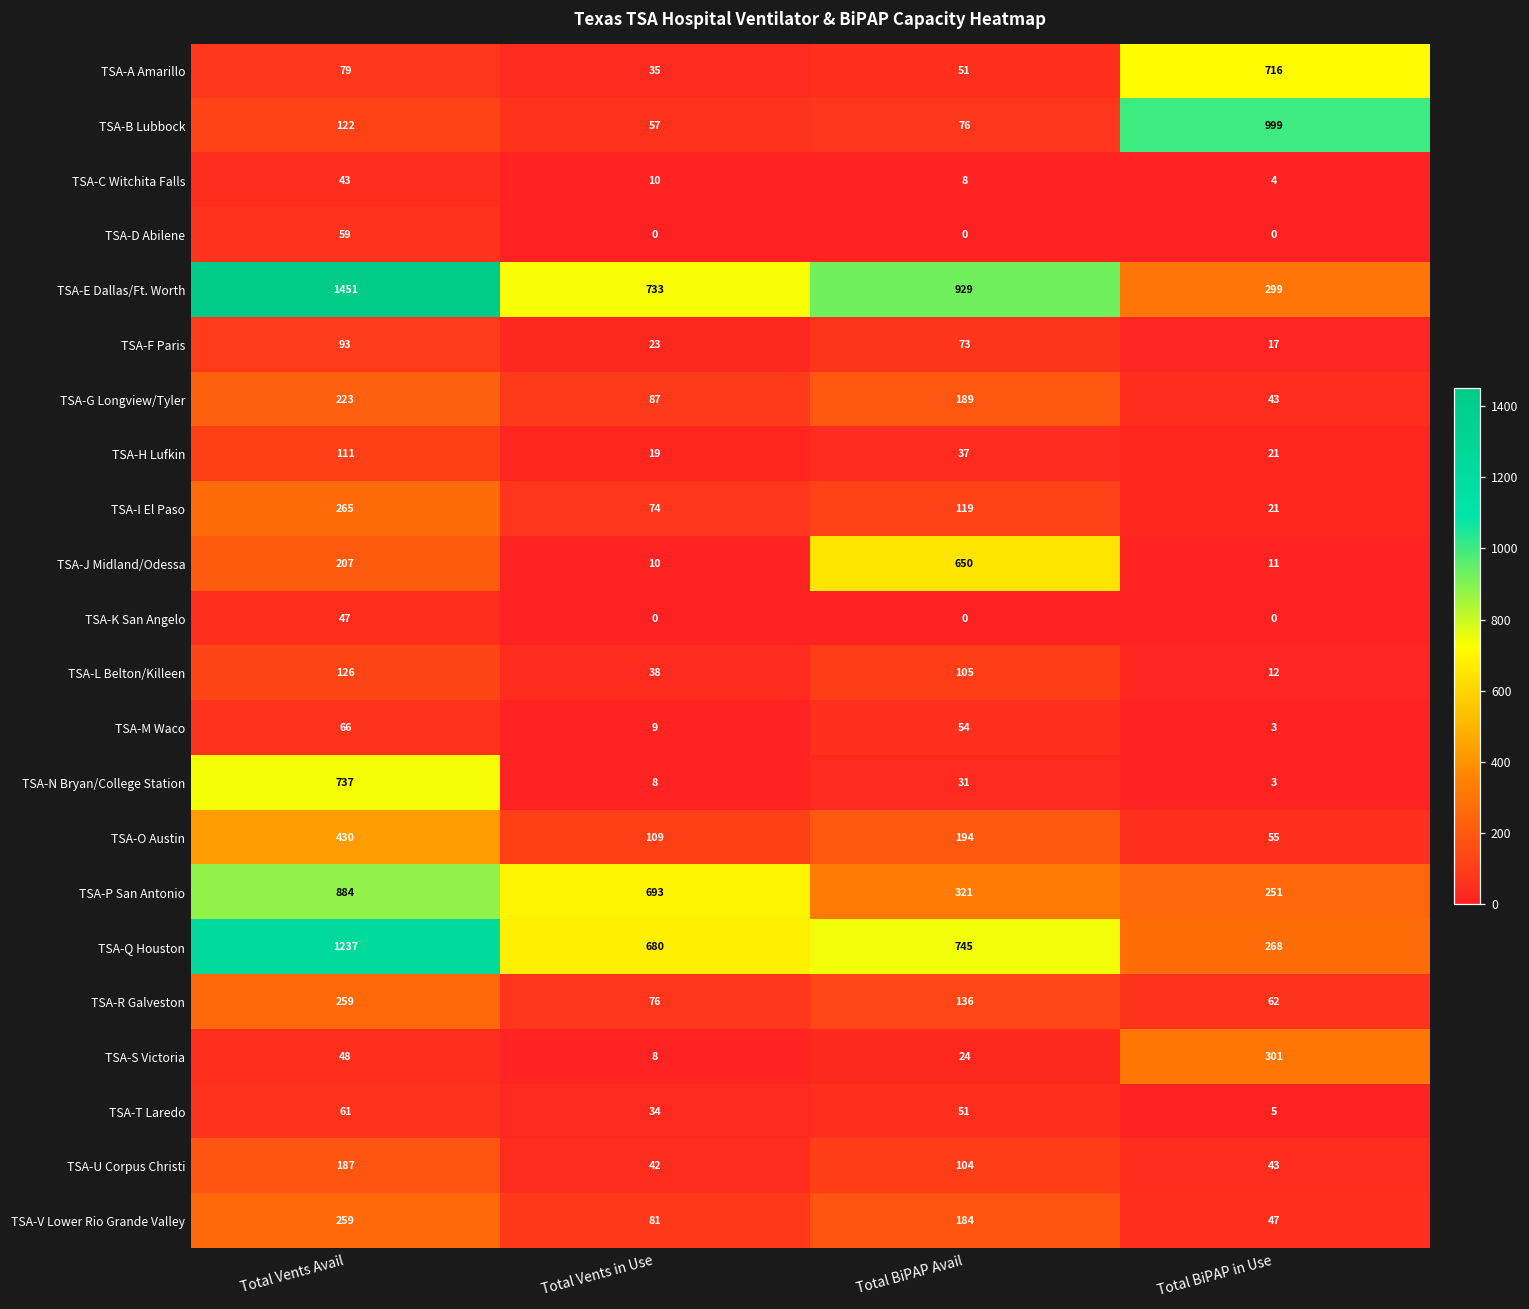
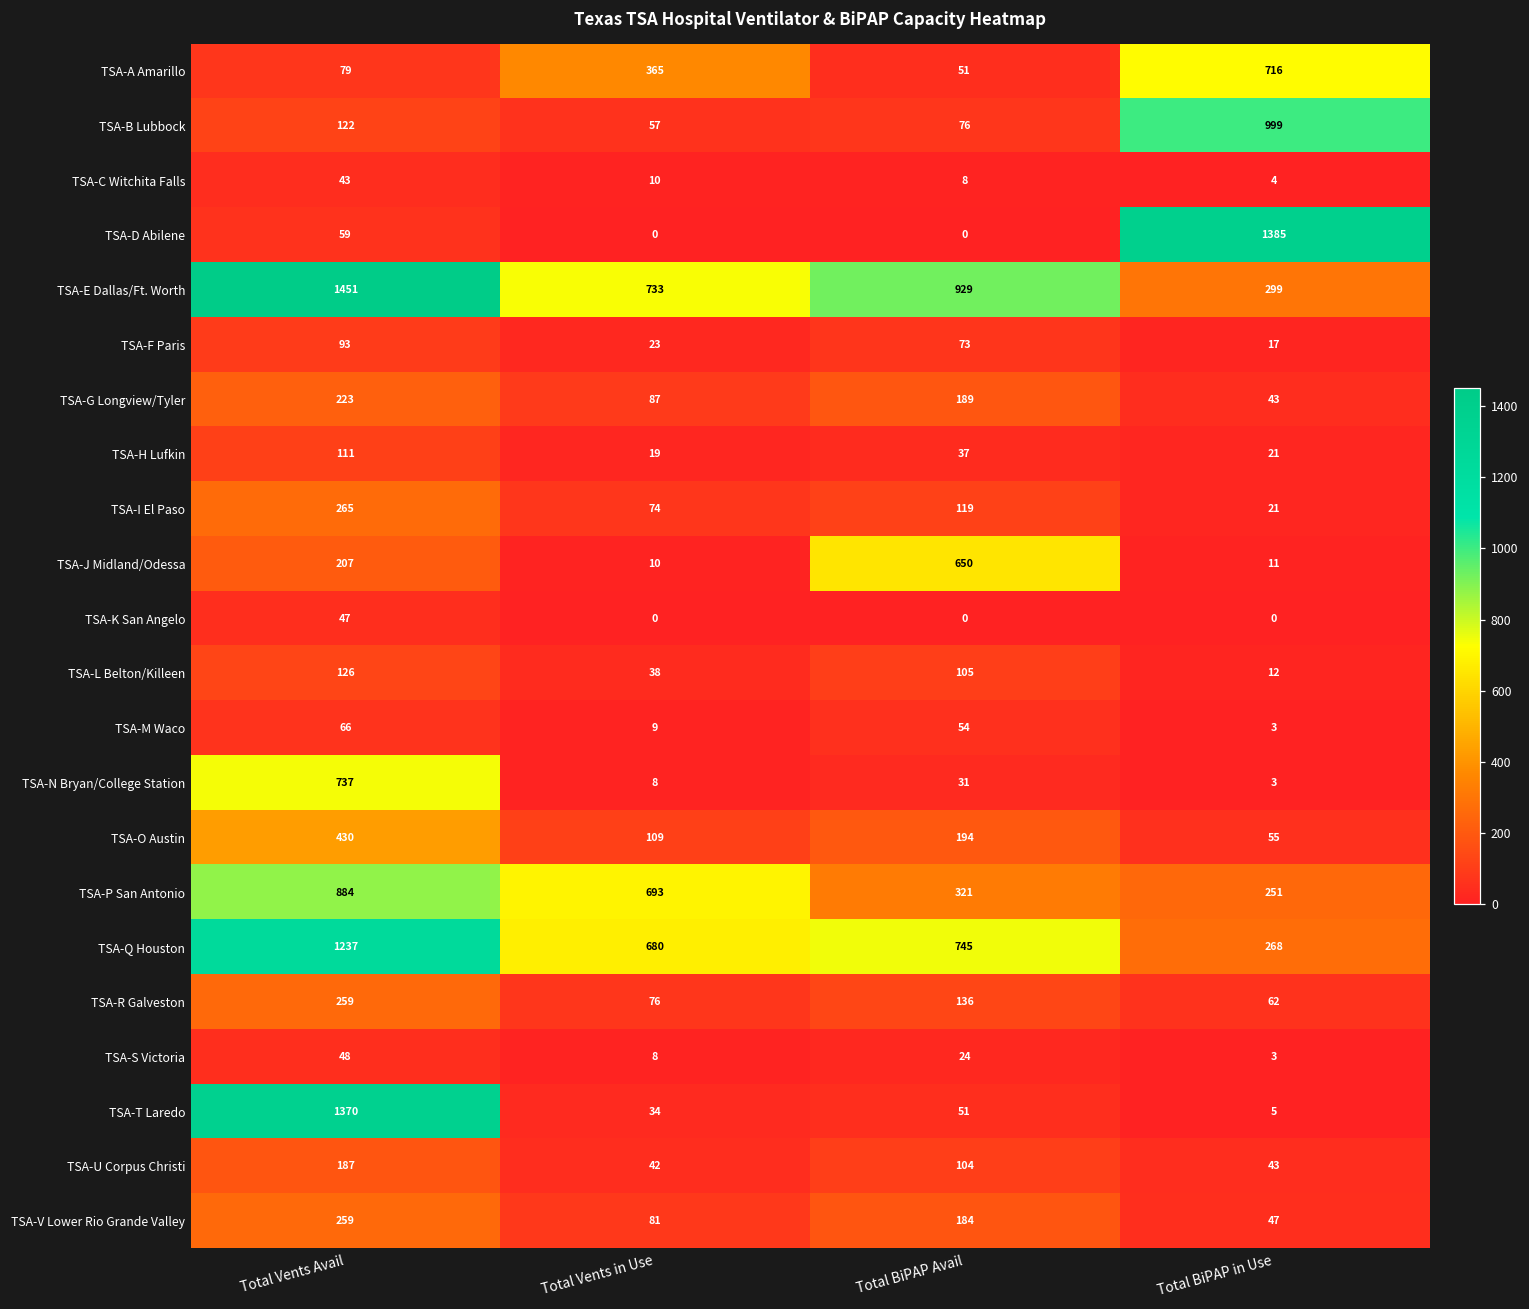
TSA-A Amarillo, Total Vents in Use: 35 -> 365
TSA-D Abilene, Total BiPAP in Use: 0 -> 1385
TSA-S Victoria, Total BiPAP in Use: 301 -> 3
TSA-T Laredo, Total Vents Avail: 61 -> 1370
